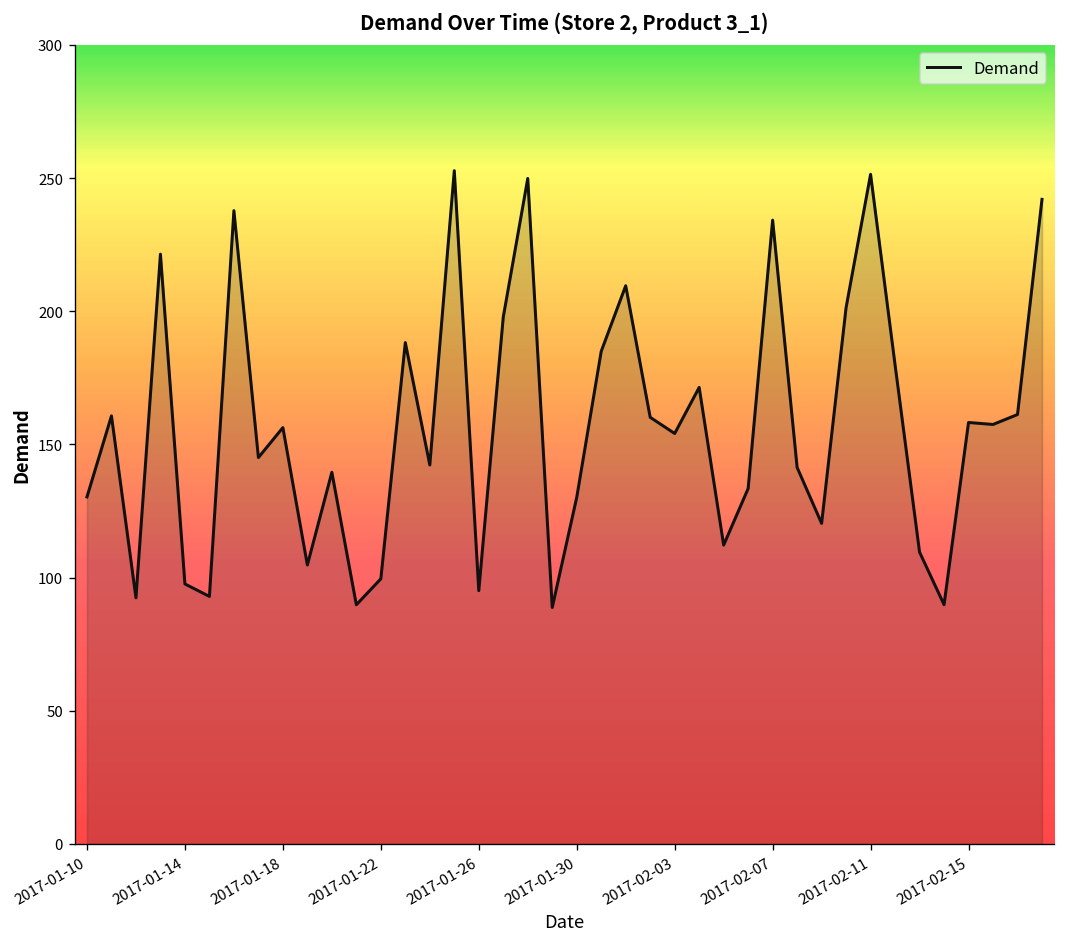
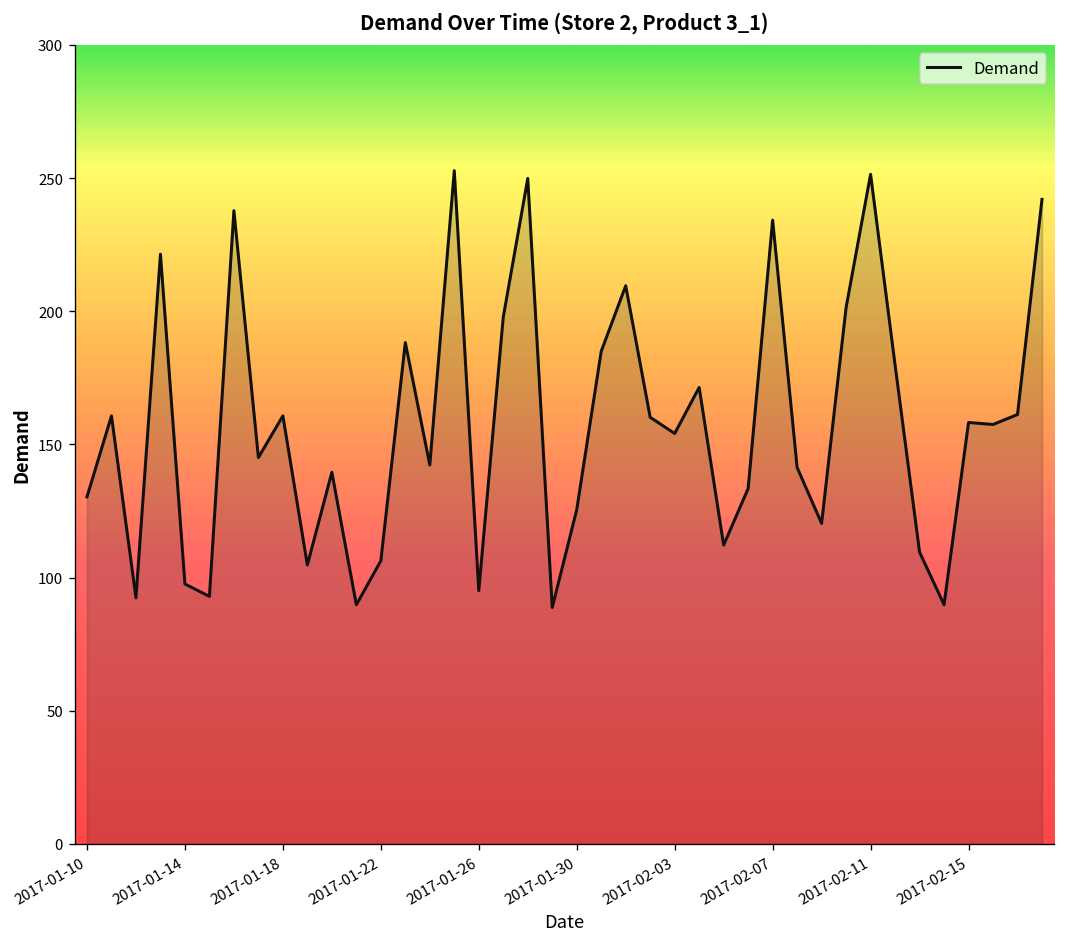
2017-01-18: 156 -> 161
2017-01-22: 100 -> 106
2017-01-30: 130 -> 125
